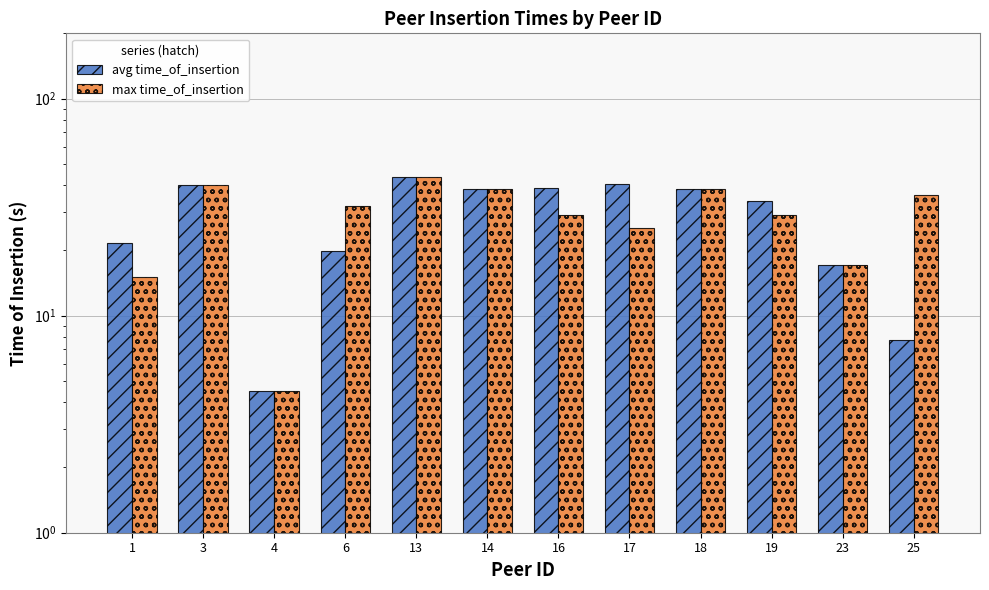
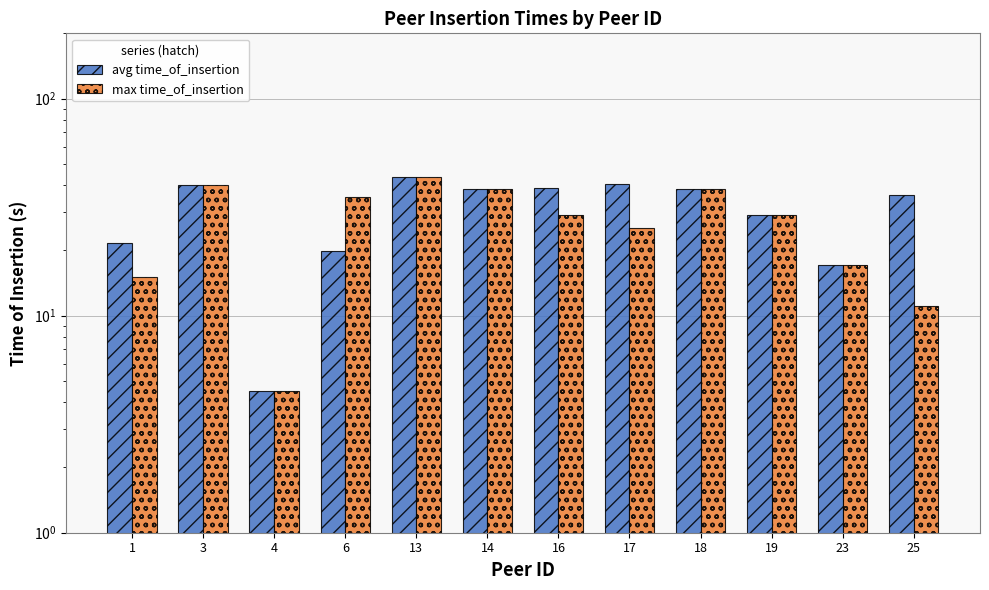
max time_of_insertion, 6: 32 -> 35
avg time_of_insertion, 19: 34 -> 29
avg time_of_insertion, 25: 7.8 -> 36
max time_of_insertion, 25: 36 -> 11
